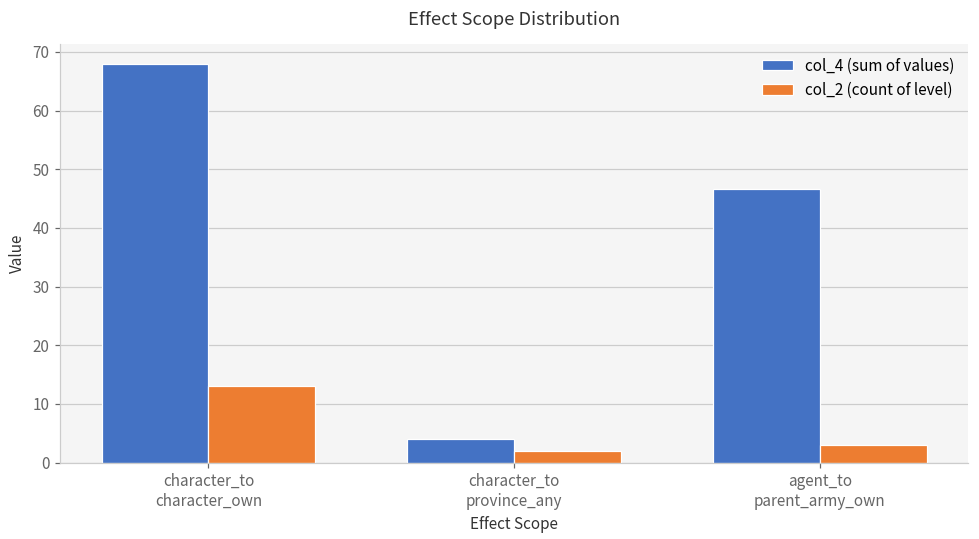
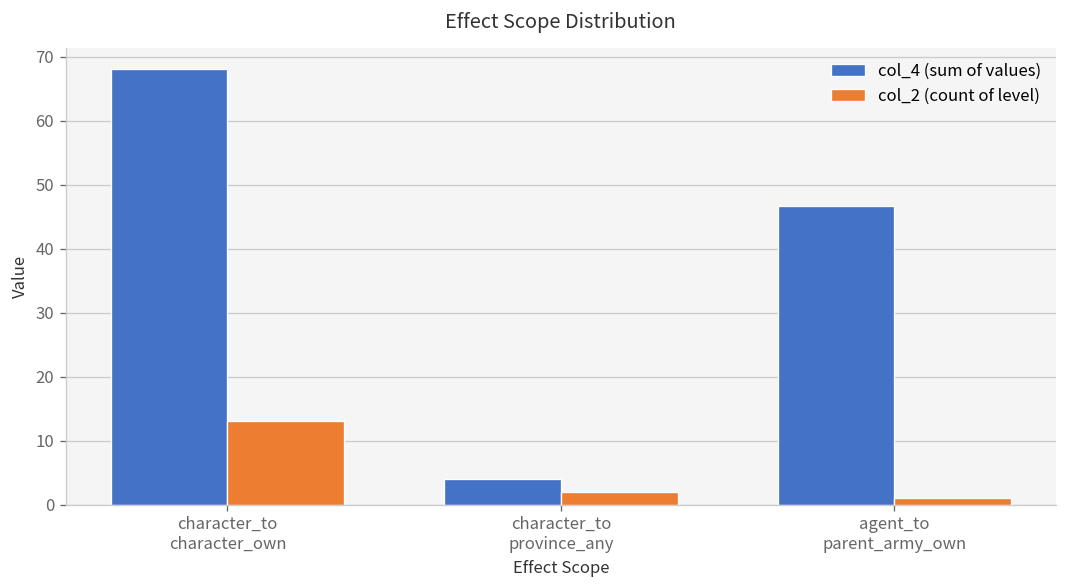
col_2 (count of level), agent_to parent_army_own: 3 -> 1
